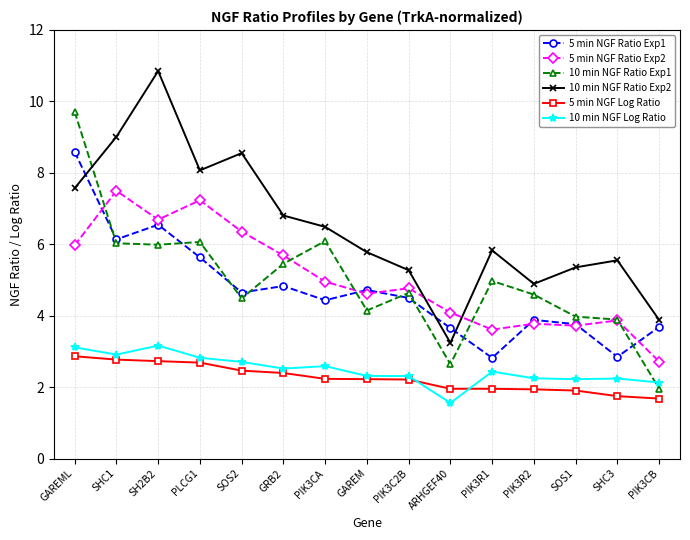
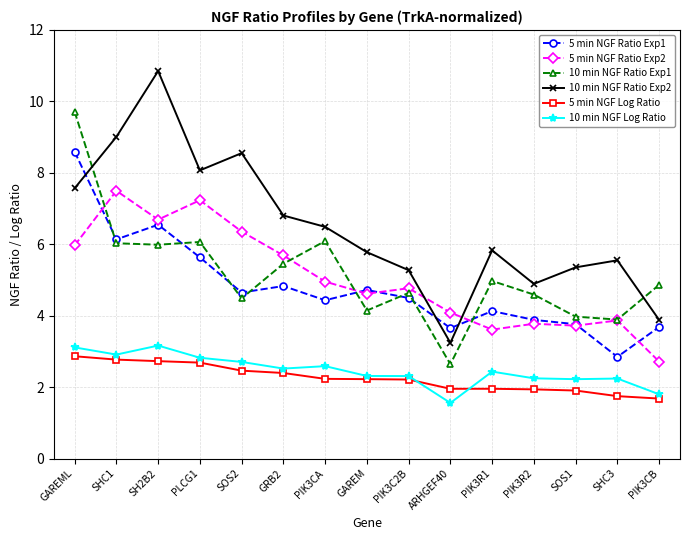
5 min NGF Ratio Exp1, PIK3R1: 2.8 -> 4.1
10 min NGF Ratio Exp1, PIK3CB: 2.0 -> 4.9
10 min NGF Log Ratio, PIK3CB: 2.1 -> 1.8
